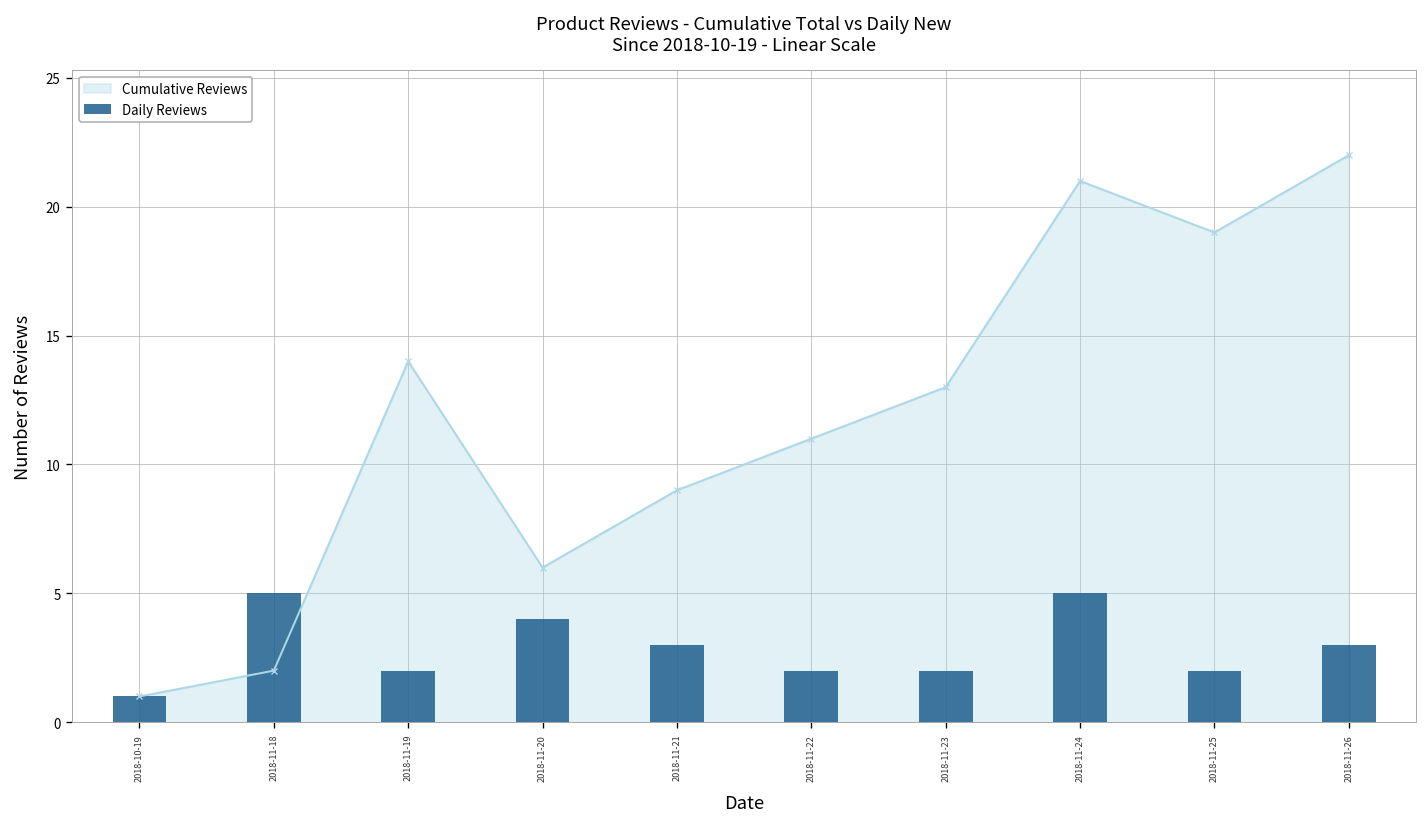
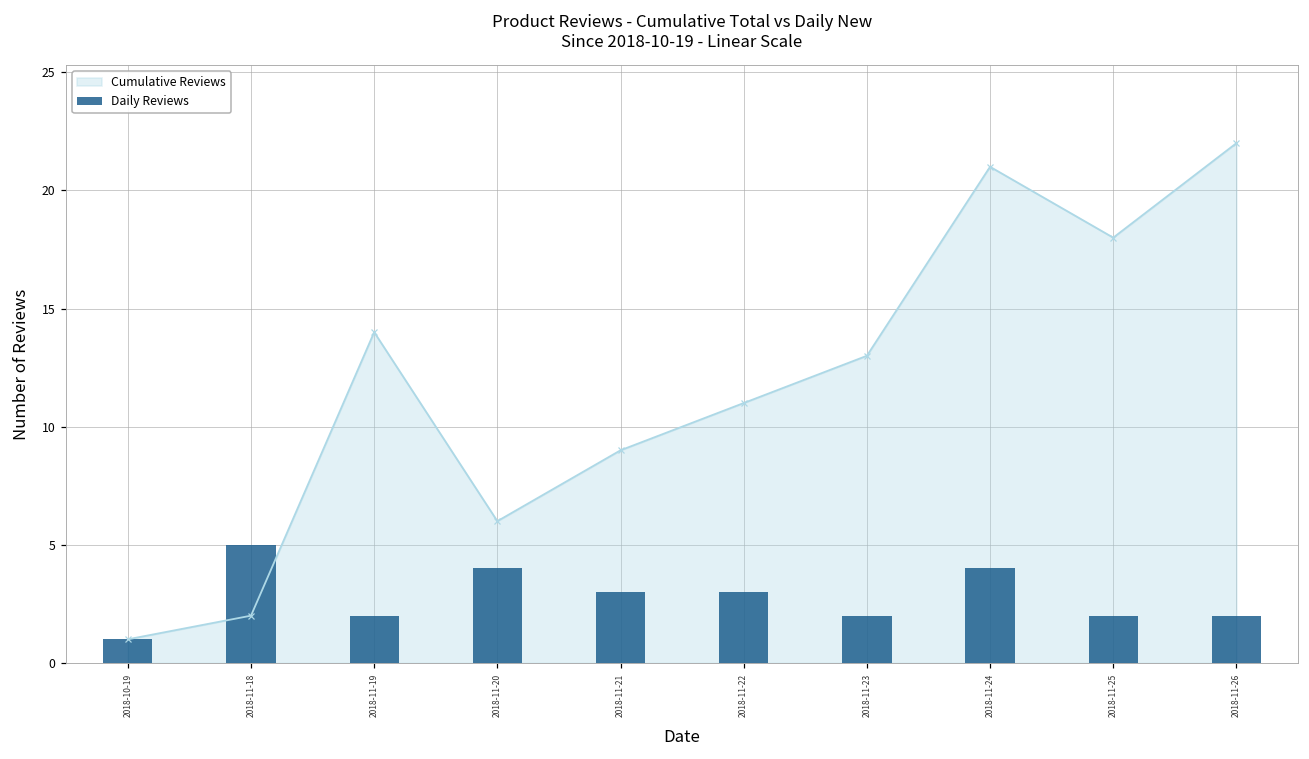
Daily Reviews, 2018-11-22: 2 -> 3
Daily Reviews, 2018-11-24: 5 -> 4
Cumulative Reviews, 2018-11-25: 19 -> 18
Daily Reviews, 2018-11-26: 3 -> 2
